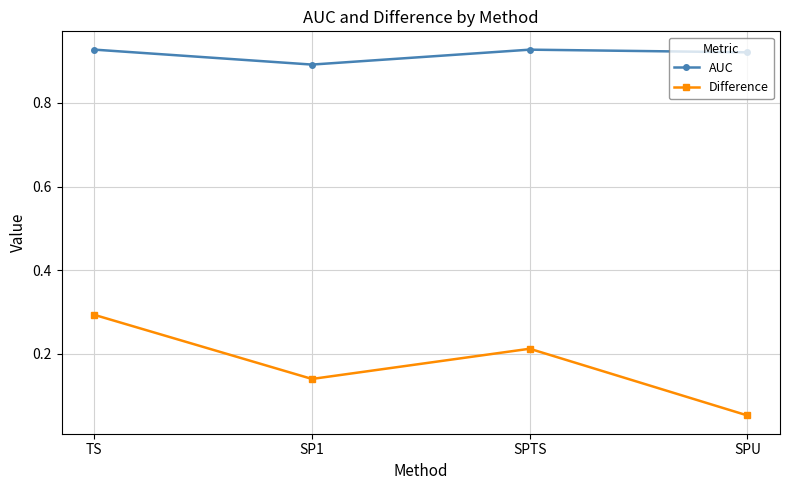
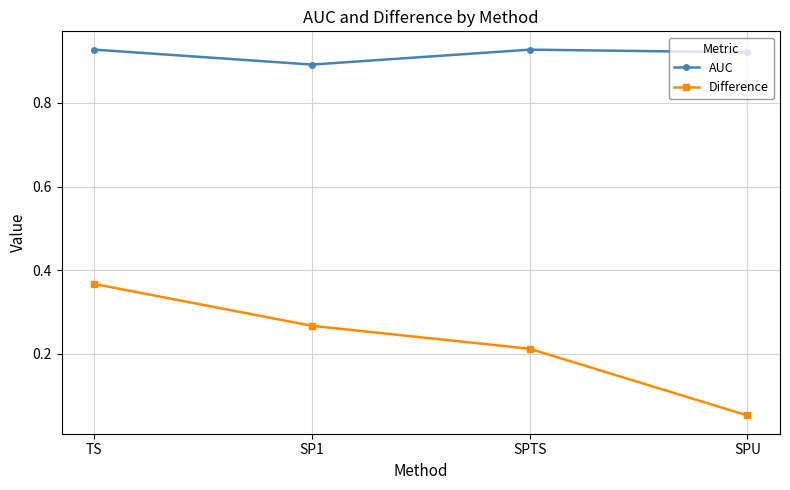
Difference, TS: 0.29 -> 0.37
Difference, SP1: 0.14 -> 0.27
